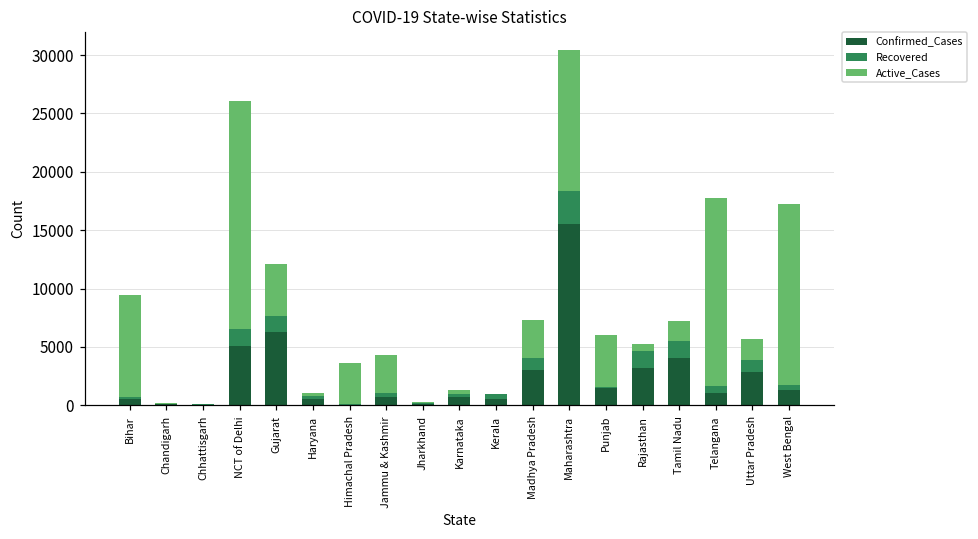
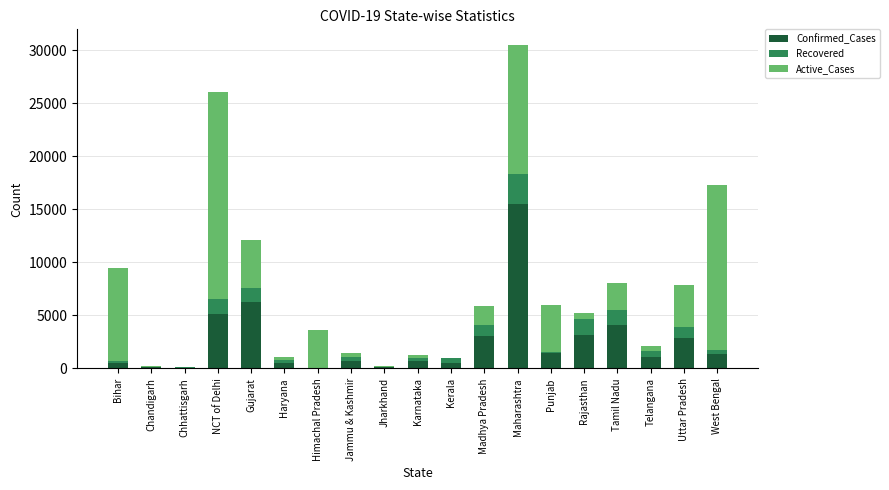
Active_Cases, Jammu & Kashmir: 3200 -> 400
Active_Cases, Madhya Pradesh: 3300 -> 1900
Active_Cases, Tamil Nadu: 1700 -> 2500
Active_Cases, Telangana: 16100 -> 500
Active_Cases, Uttar Pradesh: 1800 -> 4000
